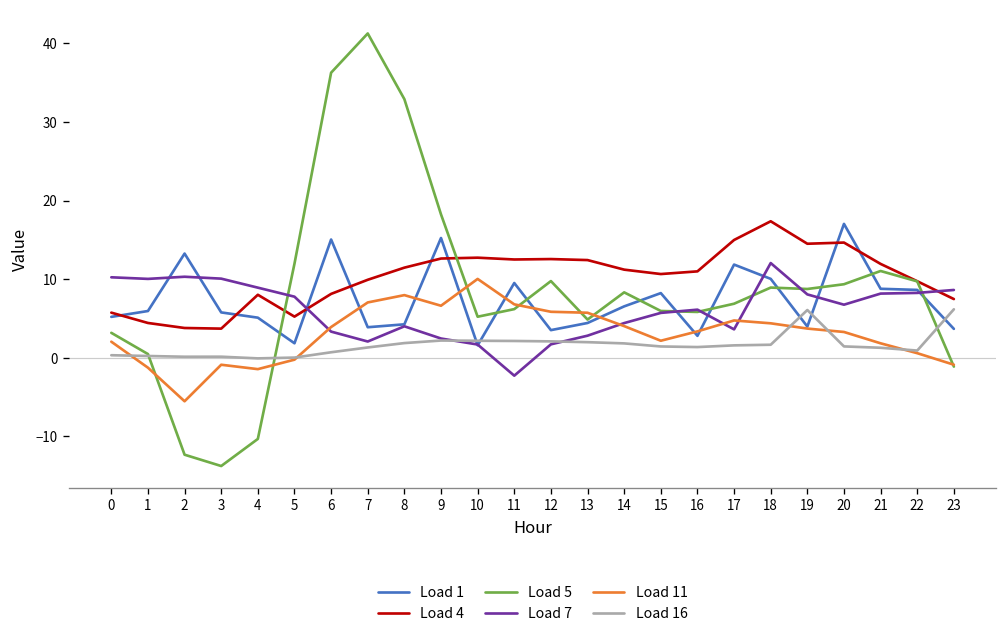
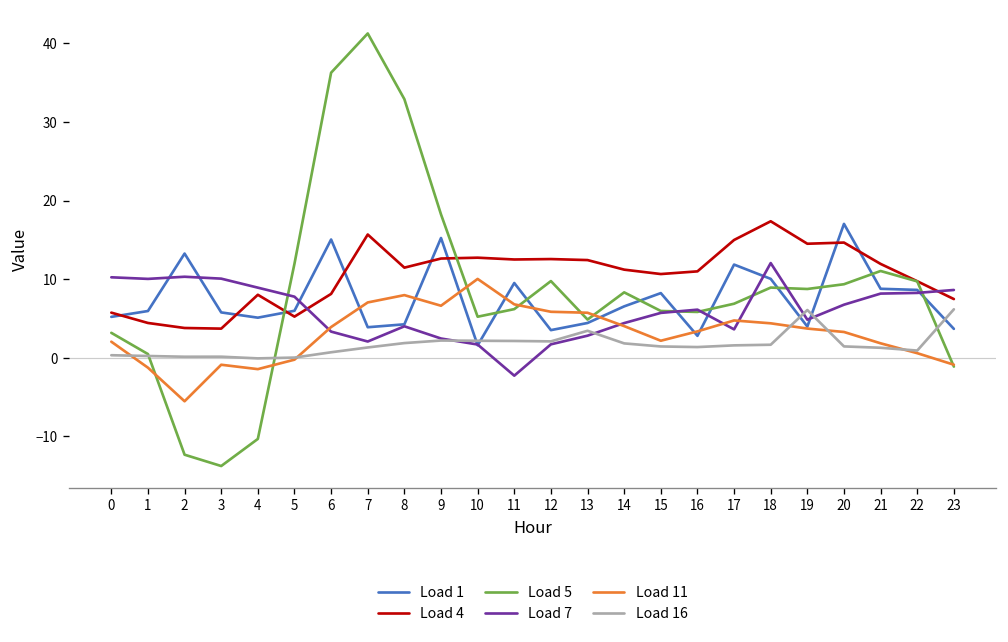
Load 1, 5: 2 -> 6
Load 4, 7: 10 -> 16
Load 16, 13: 2 -> 3
Load 7, 19: 8 -> 5
